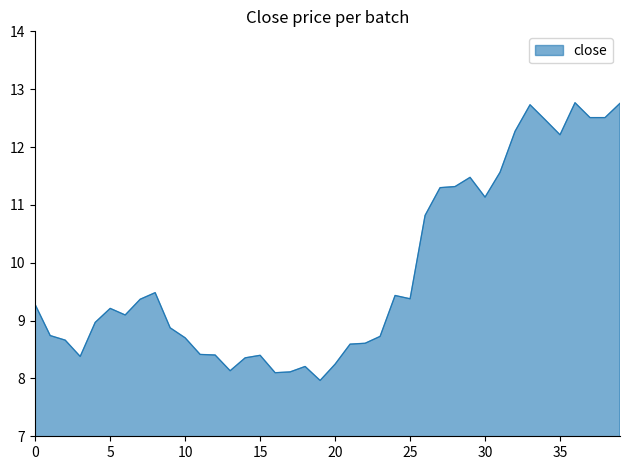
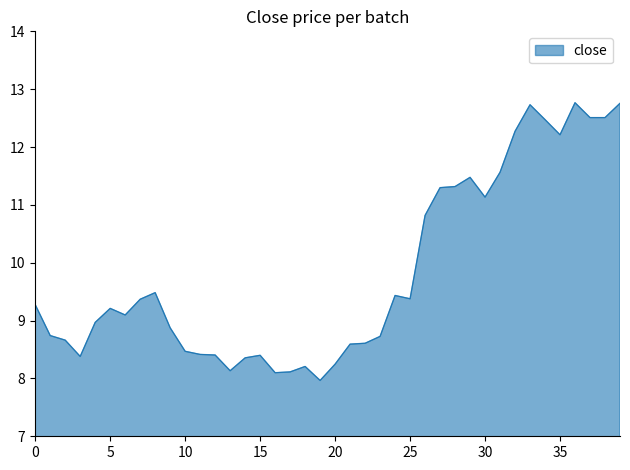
10: 8.7 -> 8.5
